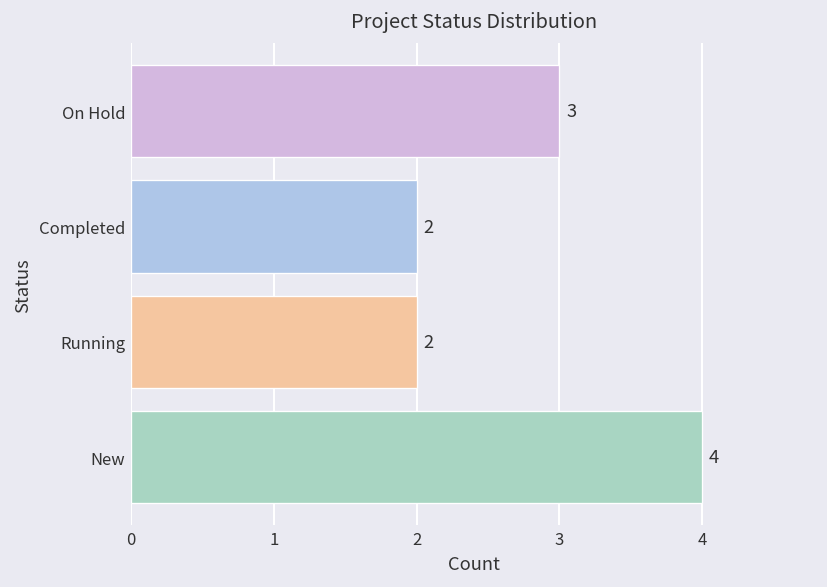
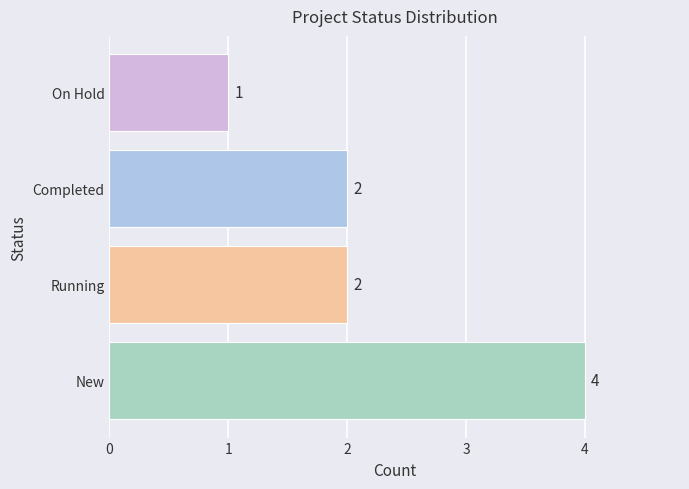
On Hold: 3 -> 1
